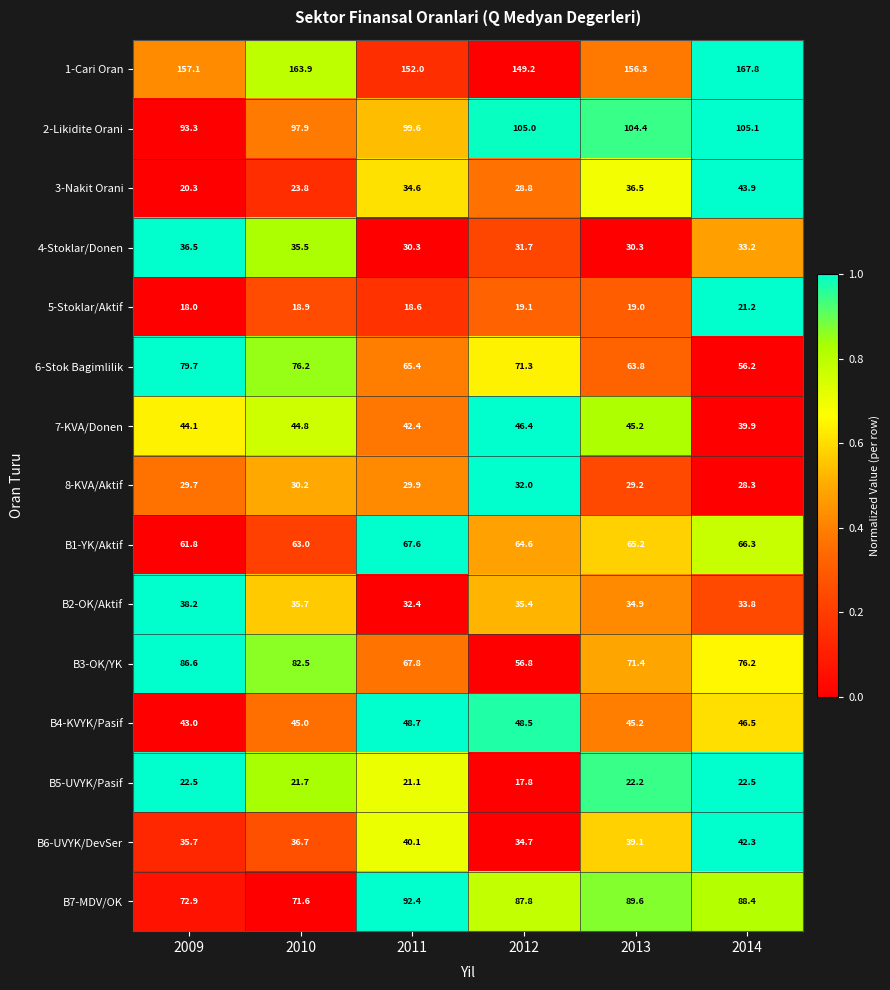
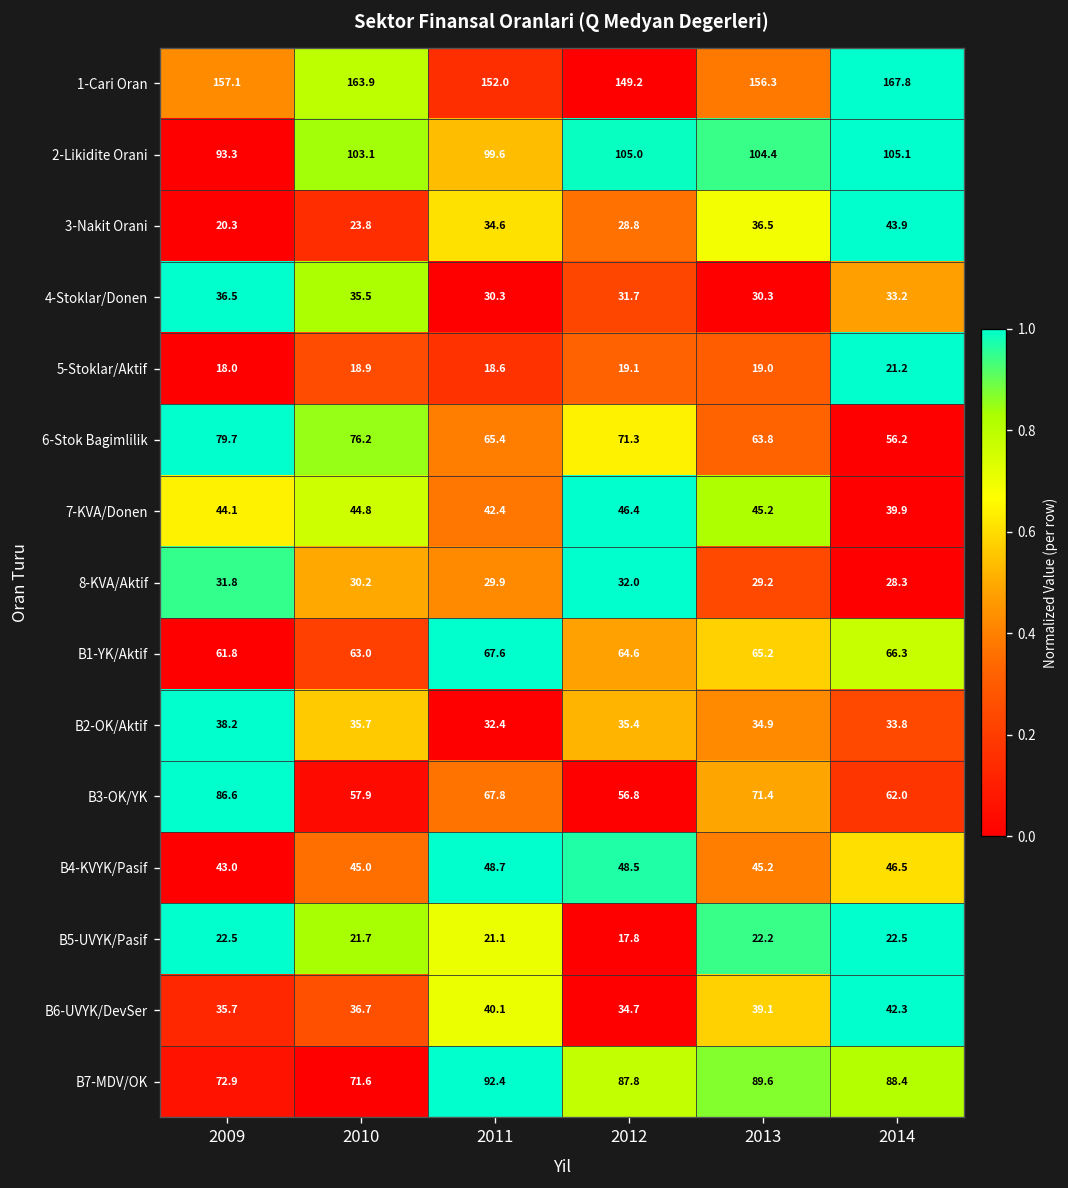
2-Likidite Orani, 2010: 97.9 -> 103.1
8-KVA/Aktif, 2009: 29.7 -> 31.8
B3-OK/YK, 2010: 82.5 -> 57.9
B3-OK/YK, 2014: 76.2 -> 62.0
